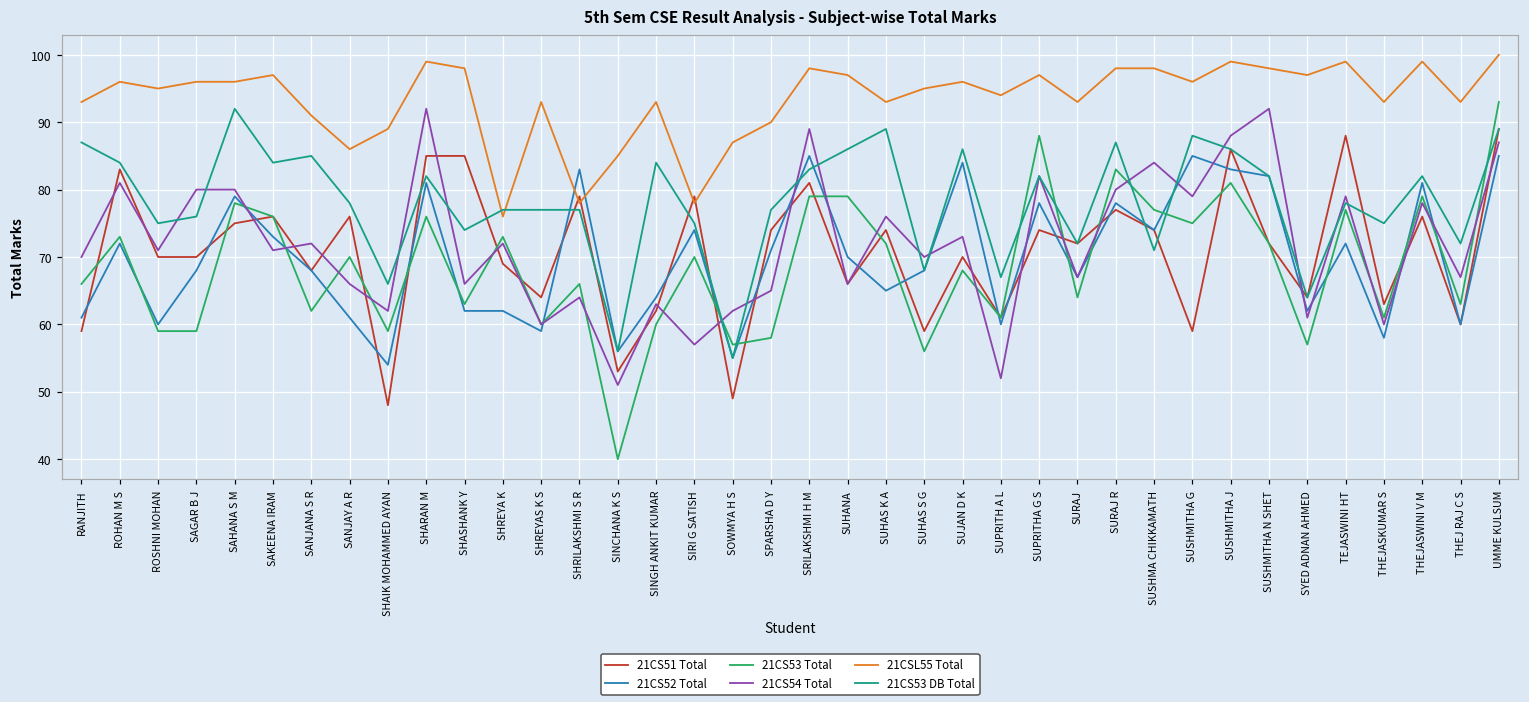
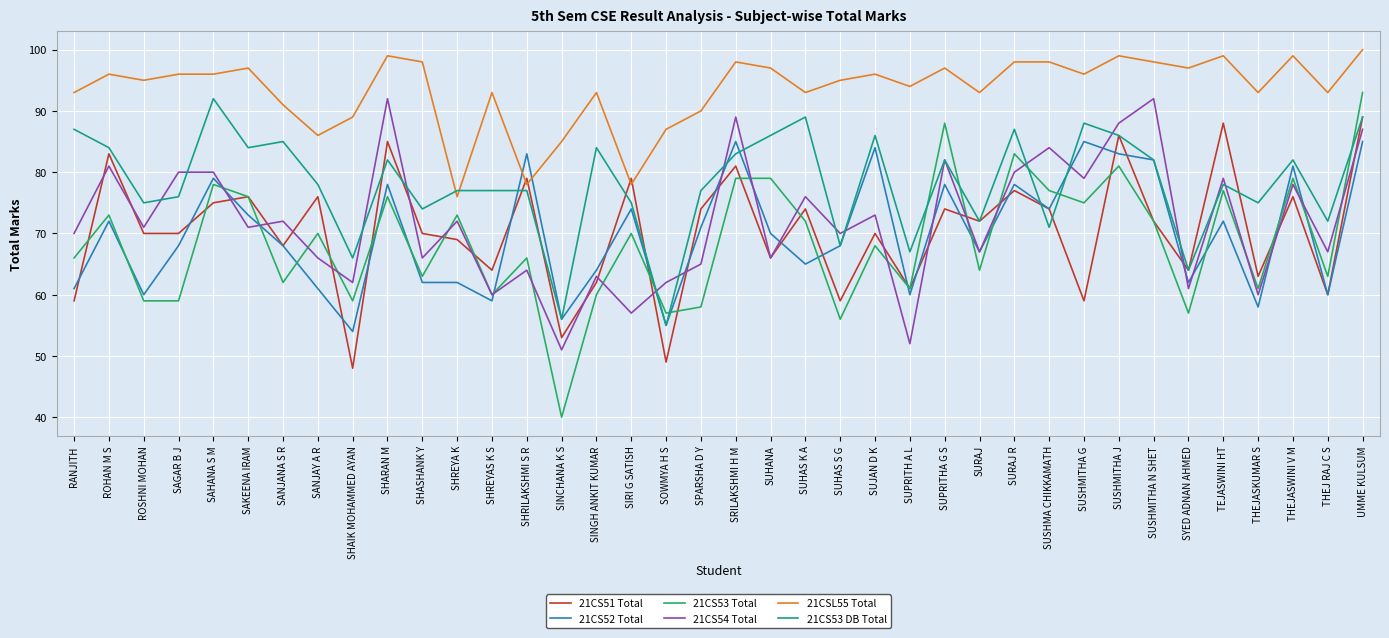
21CS52 Total, SHARAN M: 81 -> 78
21CS51 Total, SHASHANK Y: 85 -> 70
